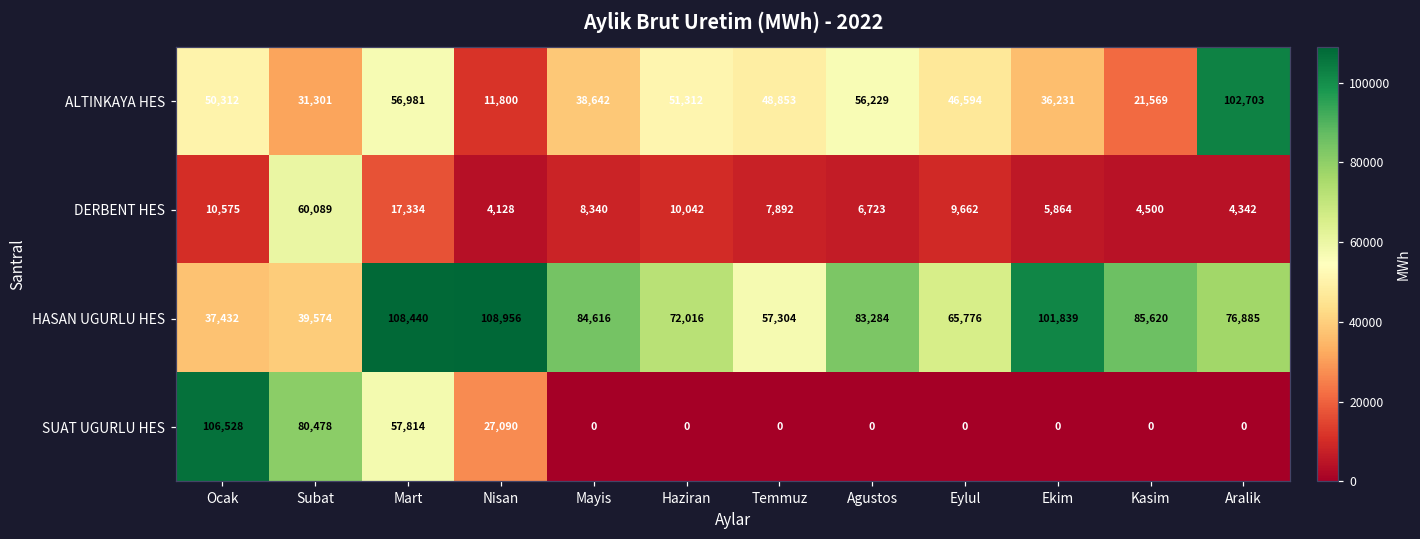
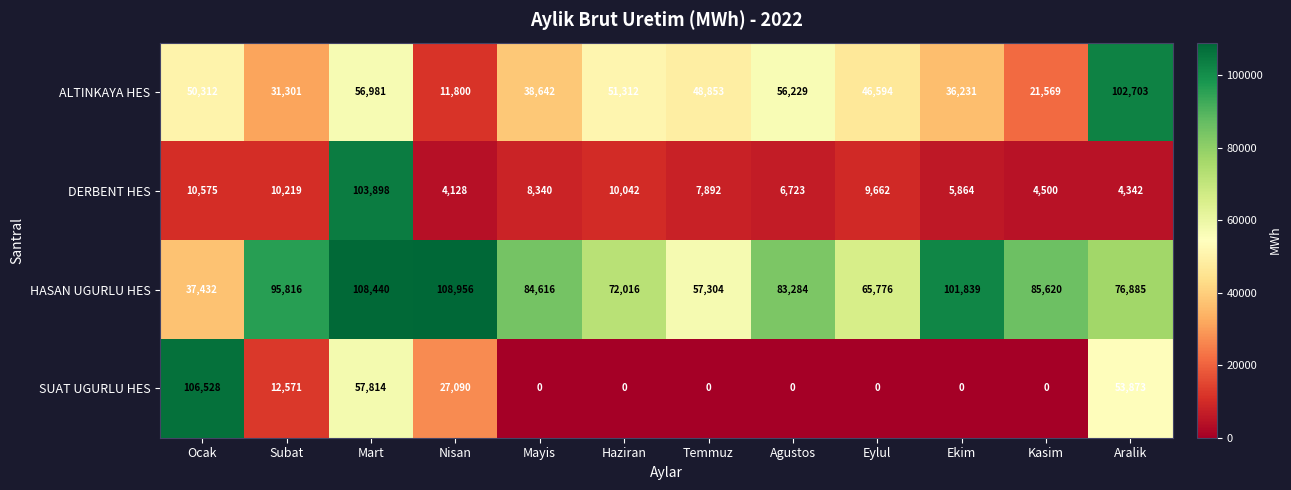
DERBENT HES, Subat: 60,089 -> 10,219
DERBENT HES, Mart: 17,334 -> 103,898
HASAN UGURLU HES, Subat: 39,574 -> 95,816
SUAT UGURLU HES, Subat: 80,478 -> 12,571
SUAT UGURLU HES, Aralik: 0 -> 53,873
